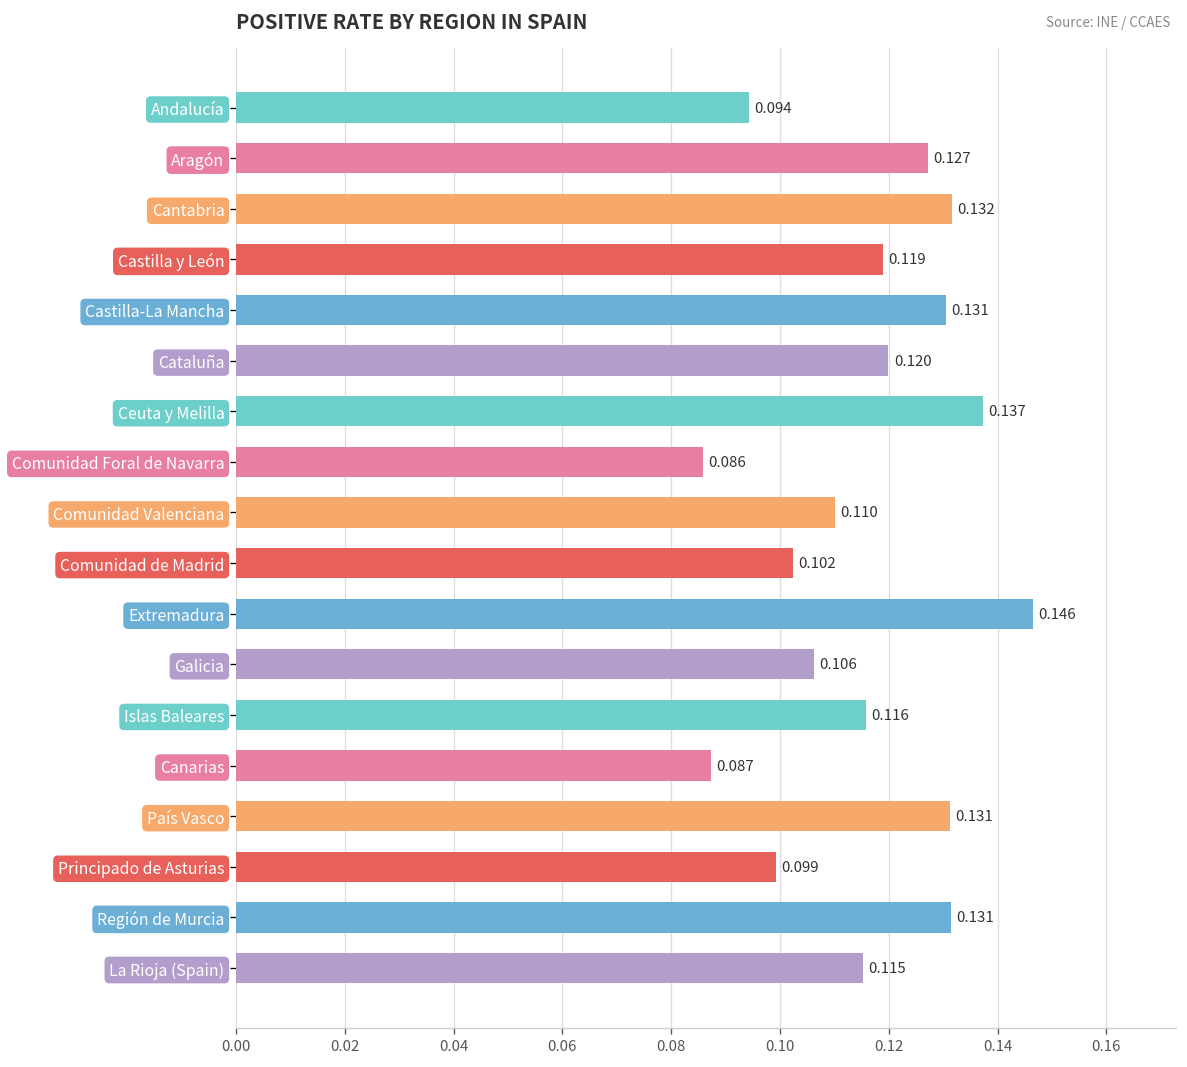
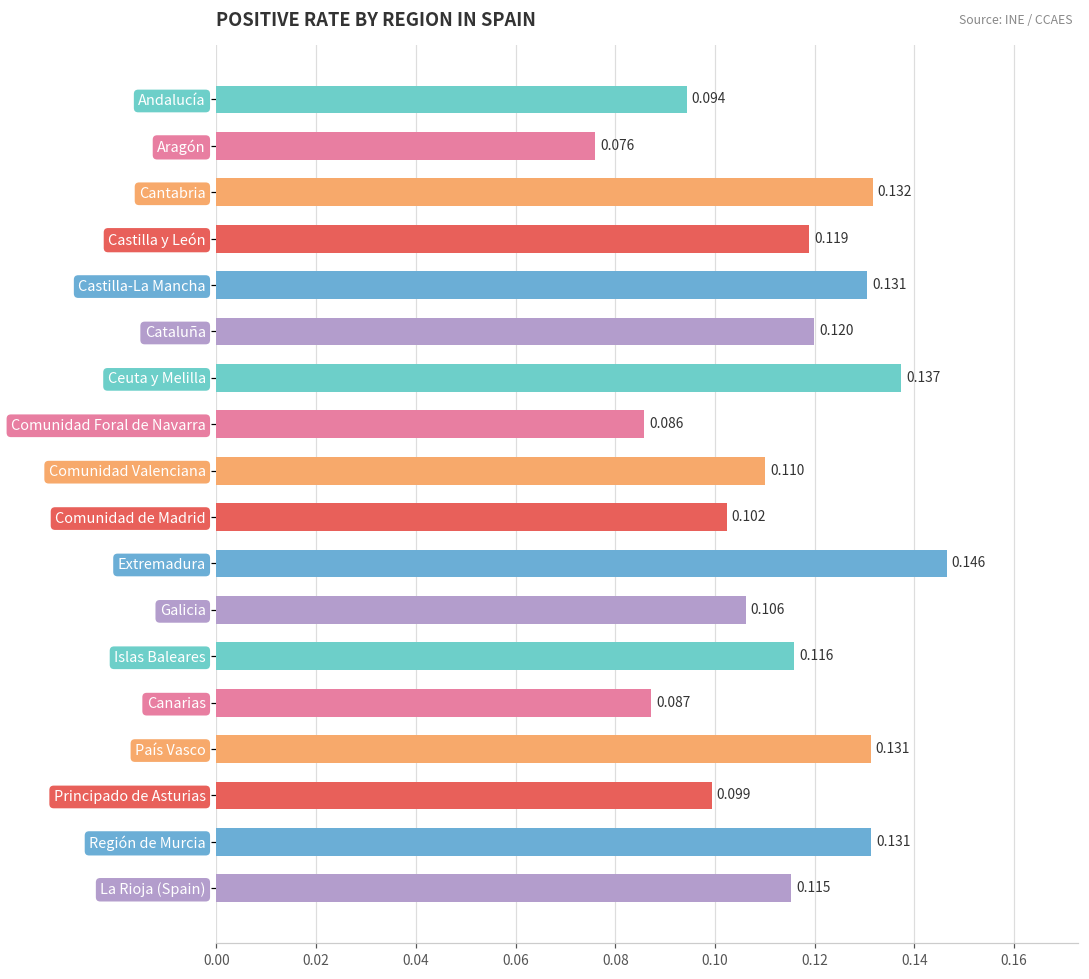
Aragón: 0.127 -> 0.076
